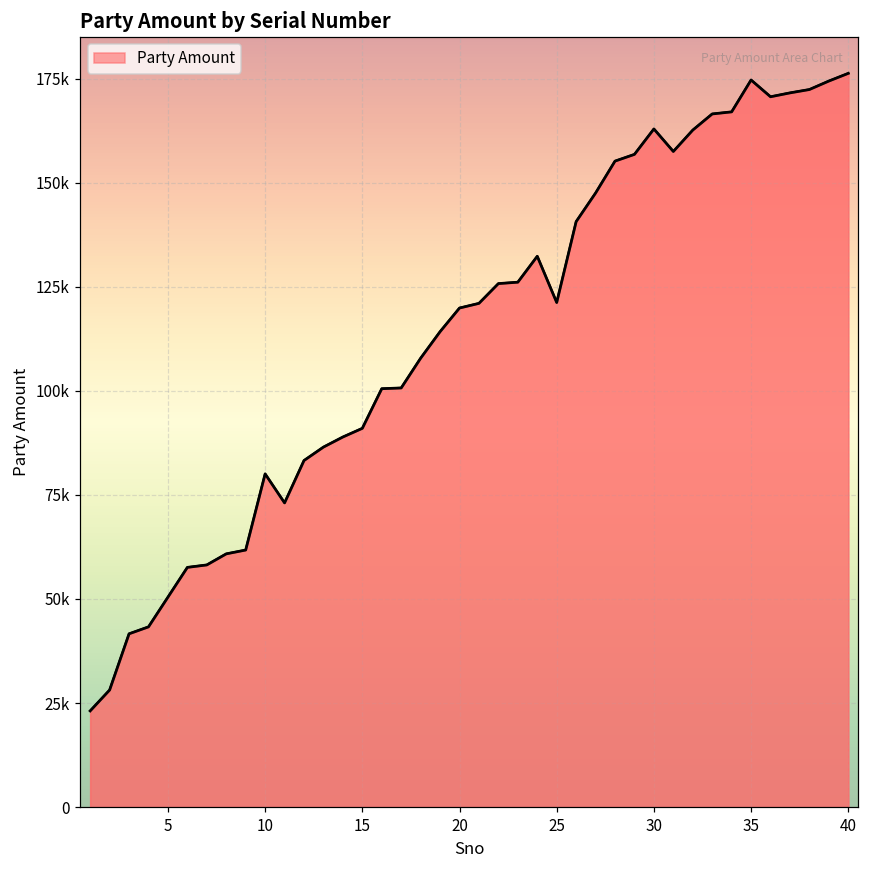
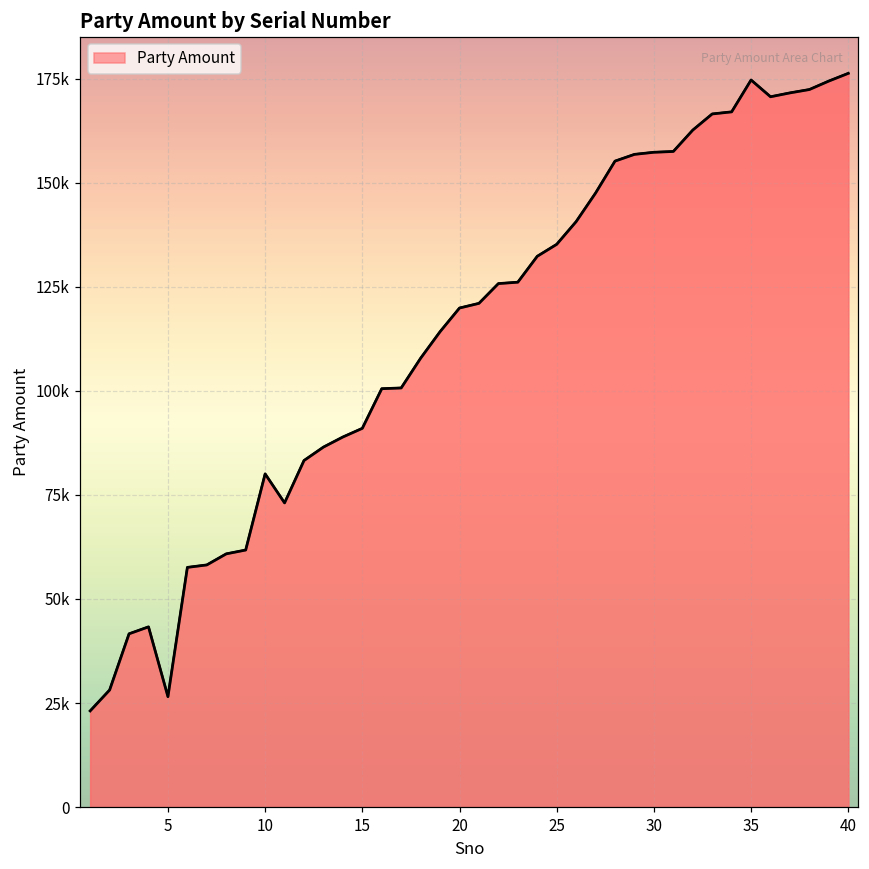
5: 50000 -> 27000
25: 121000 -> 135000
30: 163000 -> 157000
